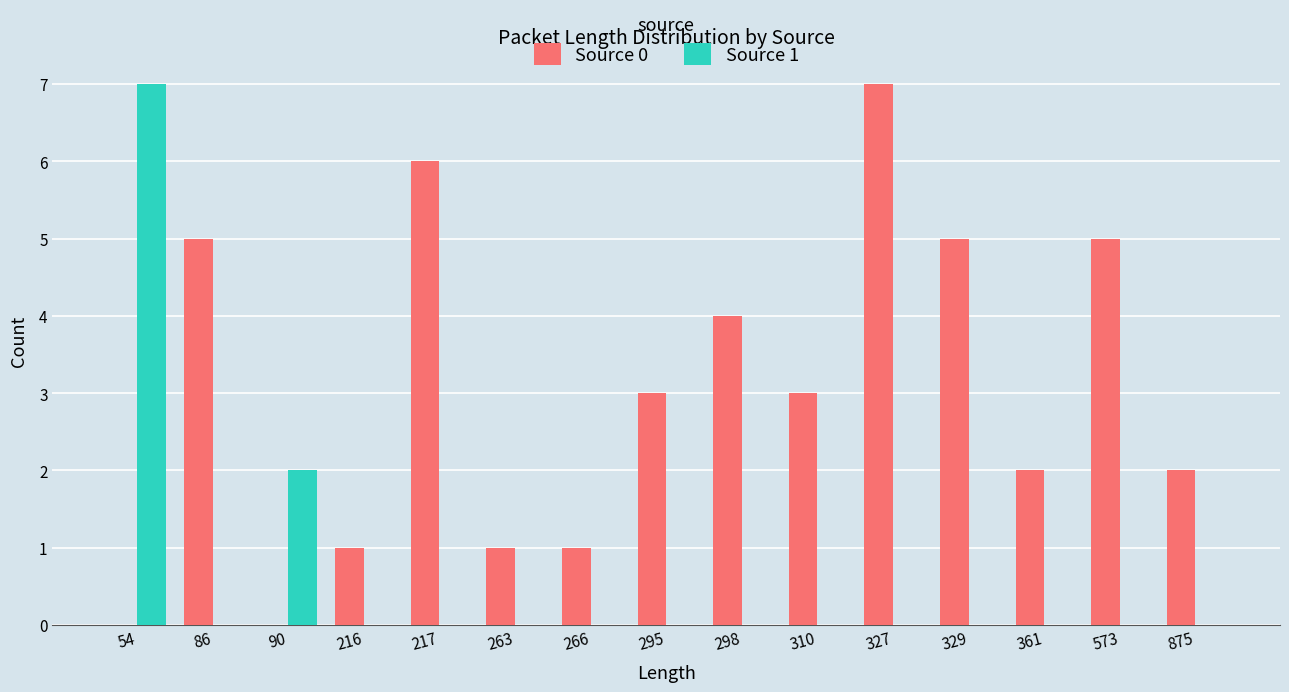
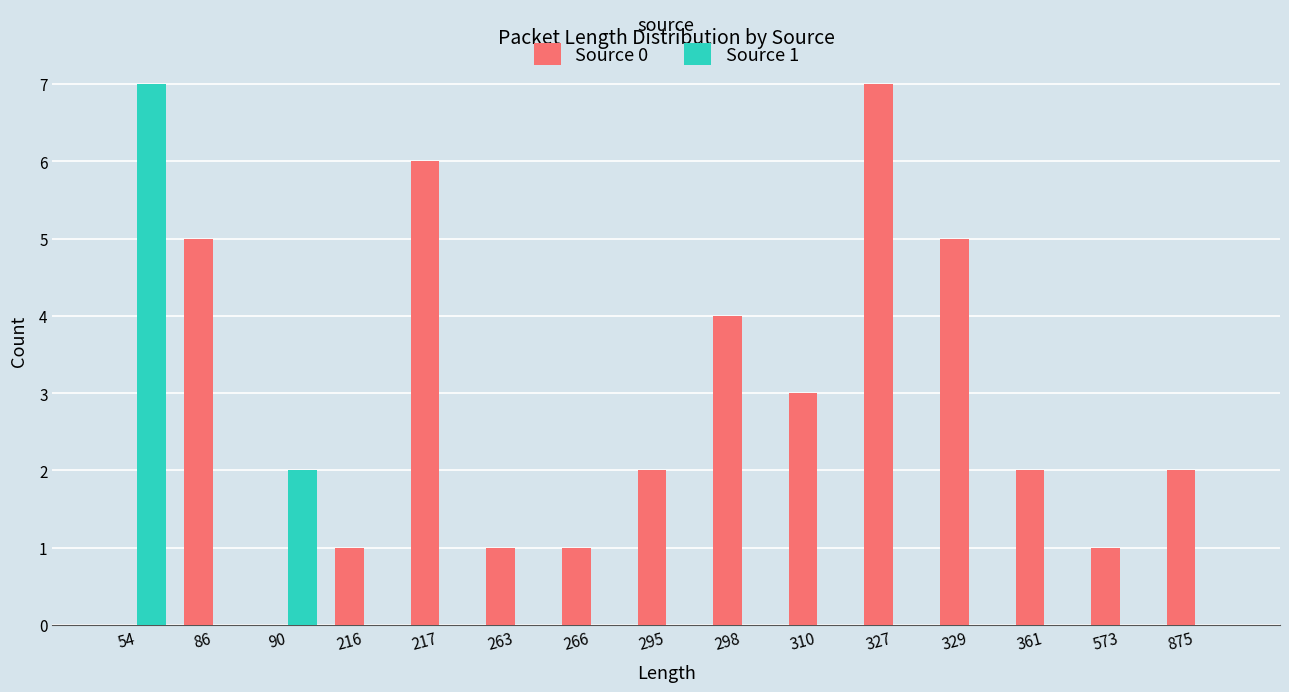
Source 0, 295: 3 -> 2
Source 0, 573: 5 -> 1
